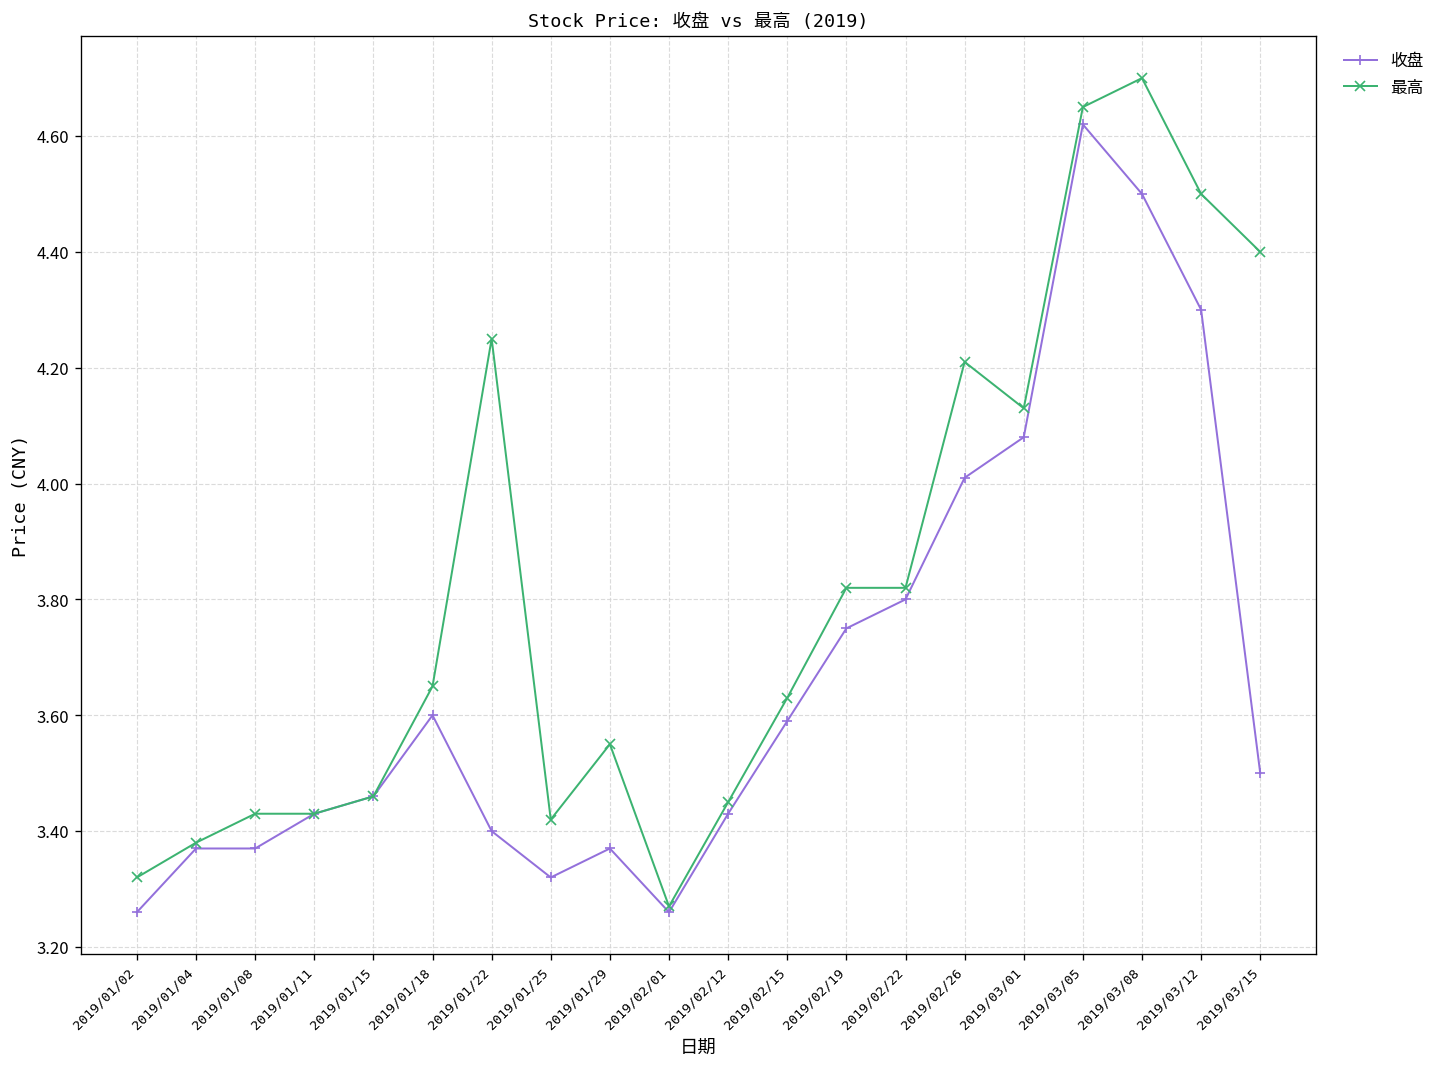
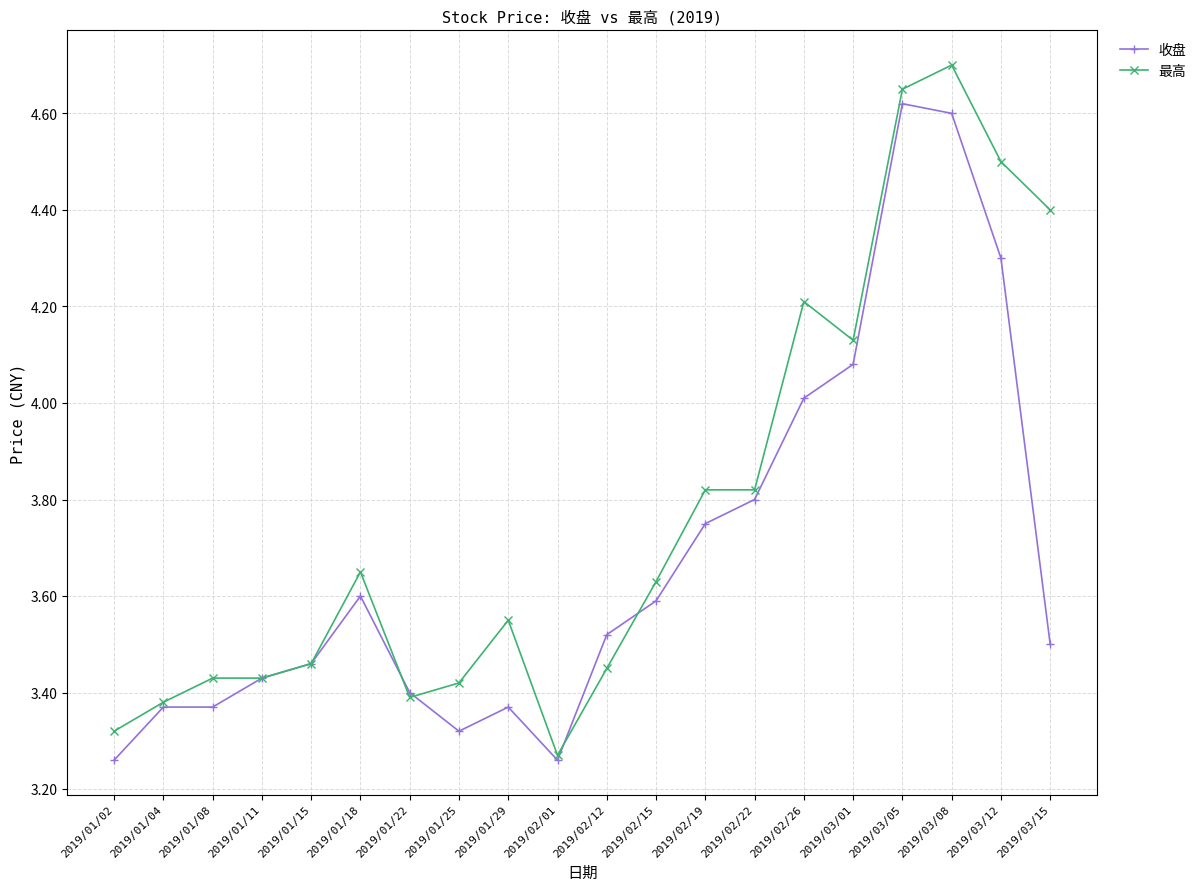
最高, 2019/01/22: 4.25 -> 3.39
收盘, 2019/02/12: 3.43 -> 3.52
收盘, 2019/03/08: 4.5 -> 4.6
